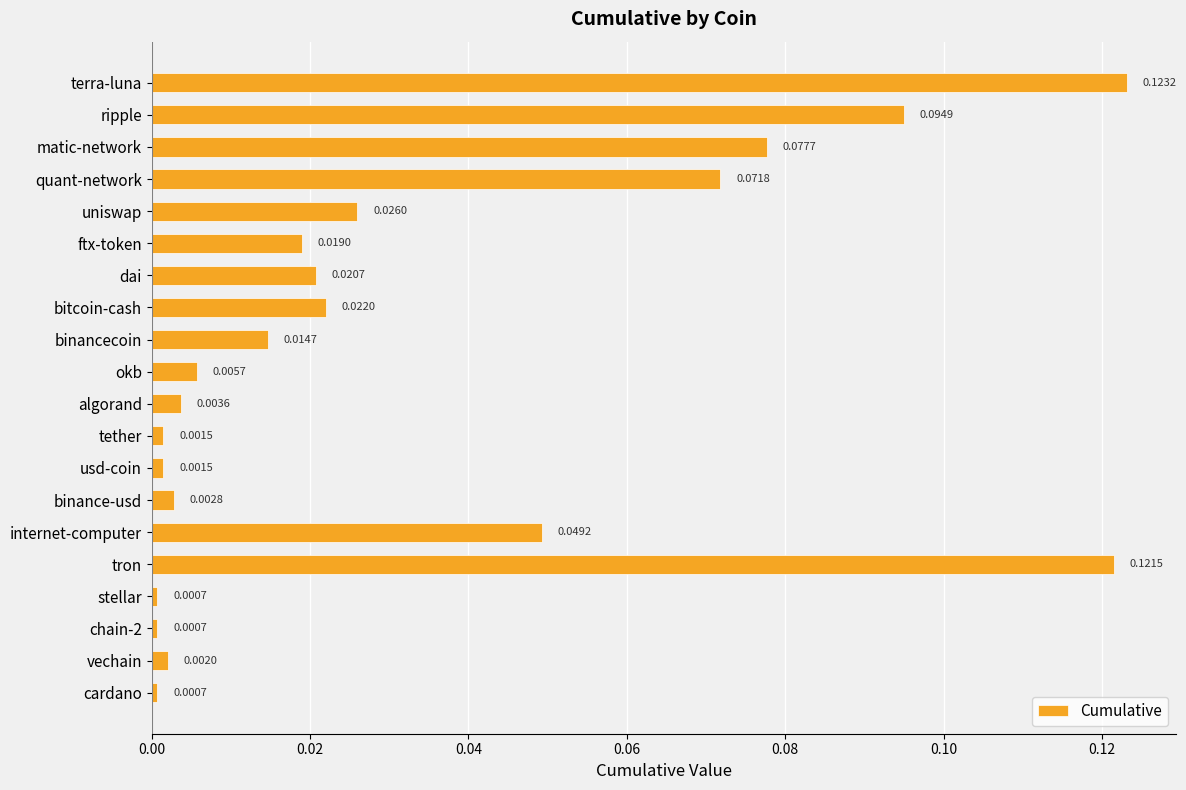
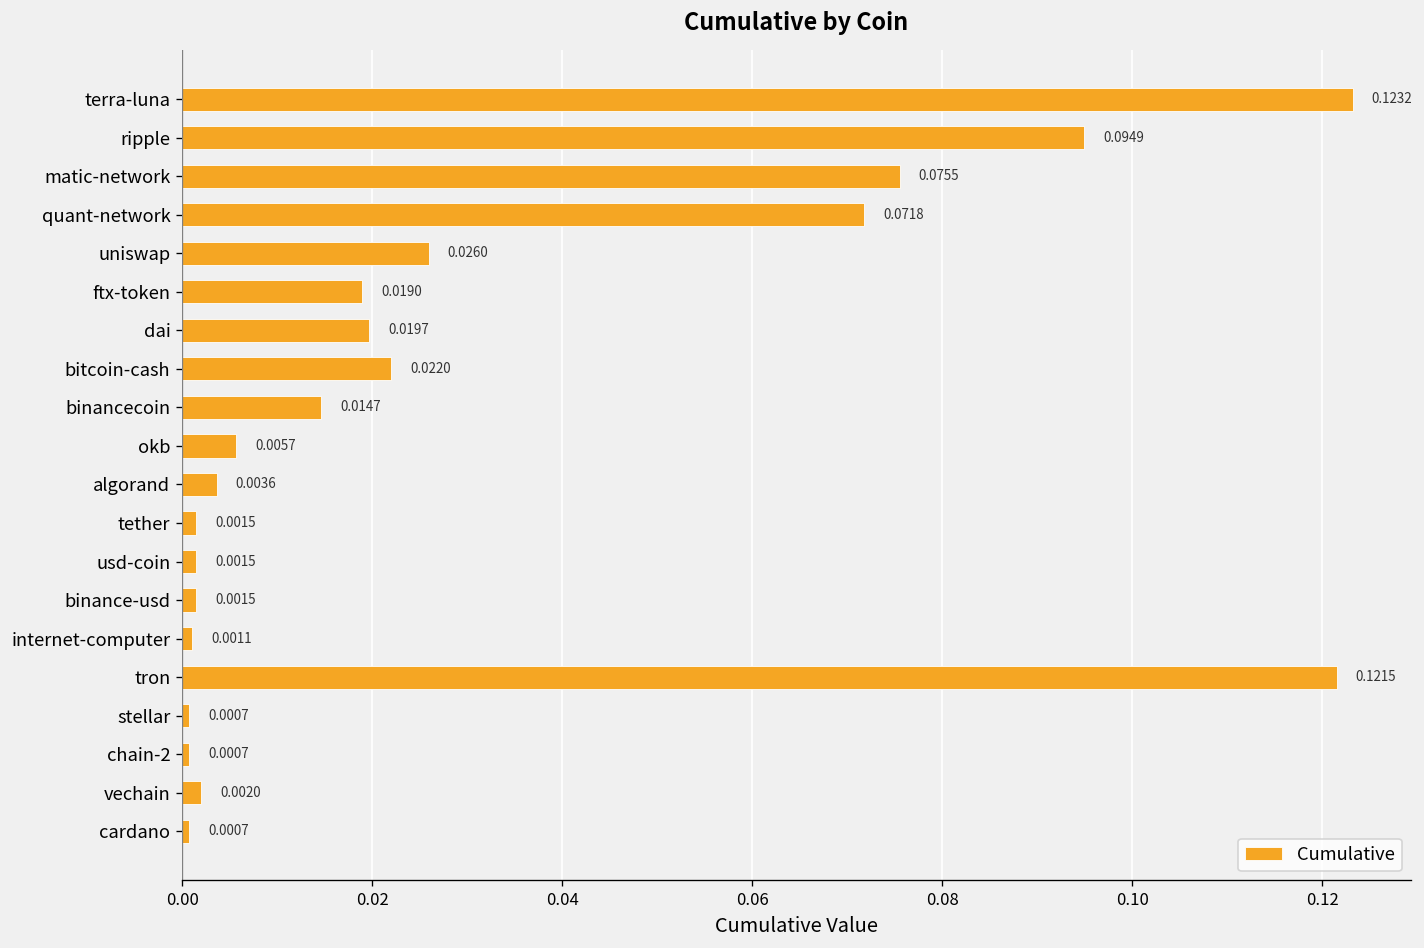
matic-network: 0.0777 -> 0.0755
dai: 0.0207 -> 0.0197
binance-usd: 0.0028 -> 0.0015
internet-computer: 0.0492 -> 0.0011
